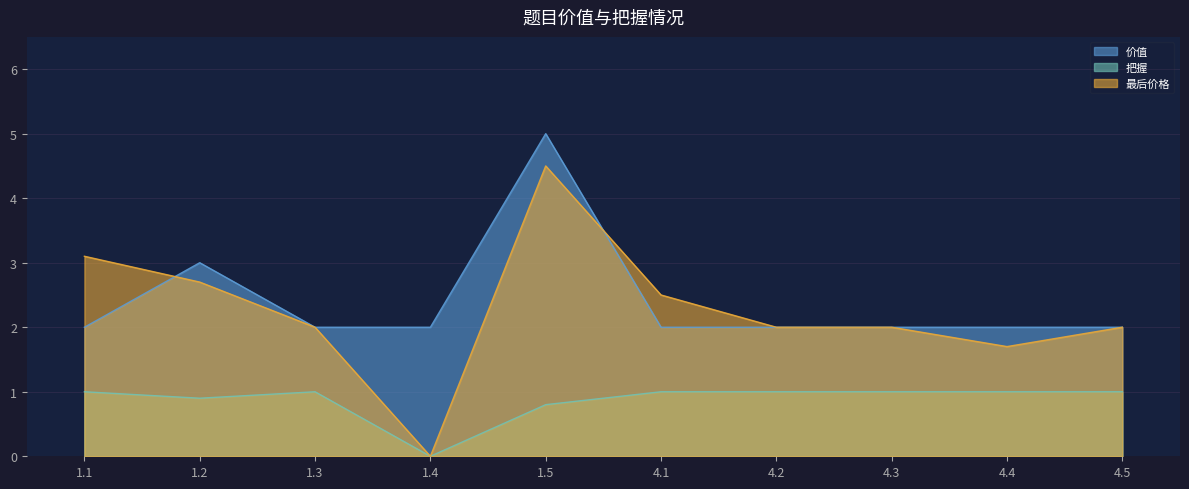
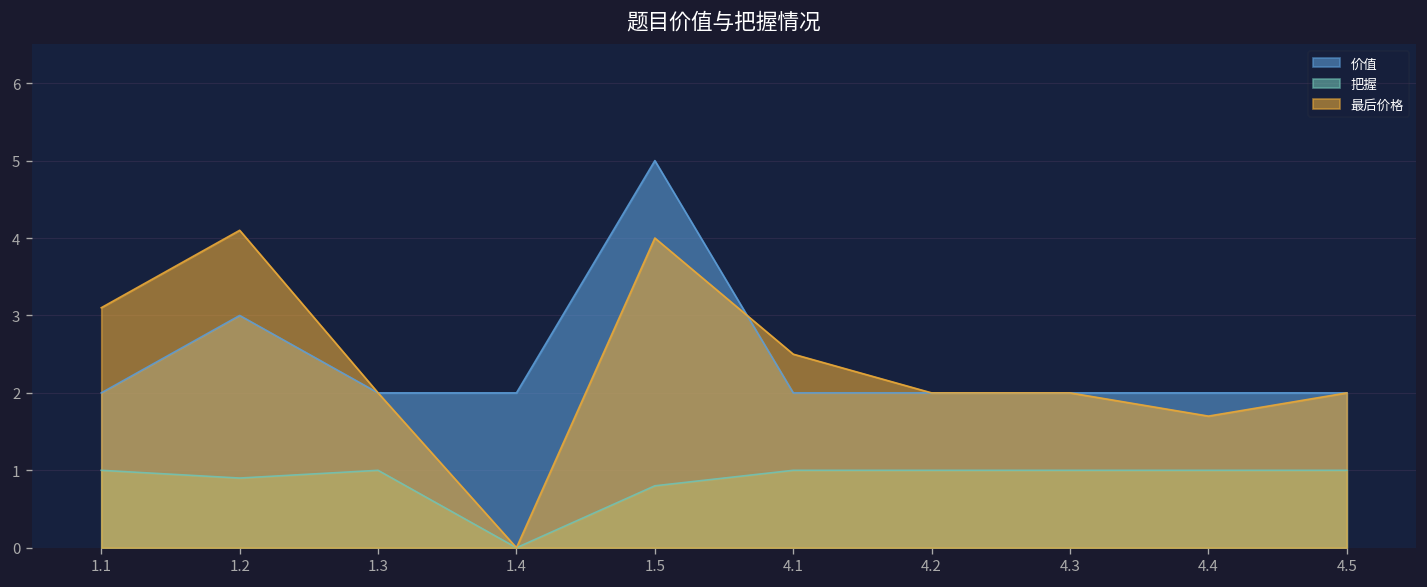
最后价格, 1.2: 2.7 -> 4.1
最后价格, 1.5: 4.5 -> 4.0
